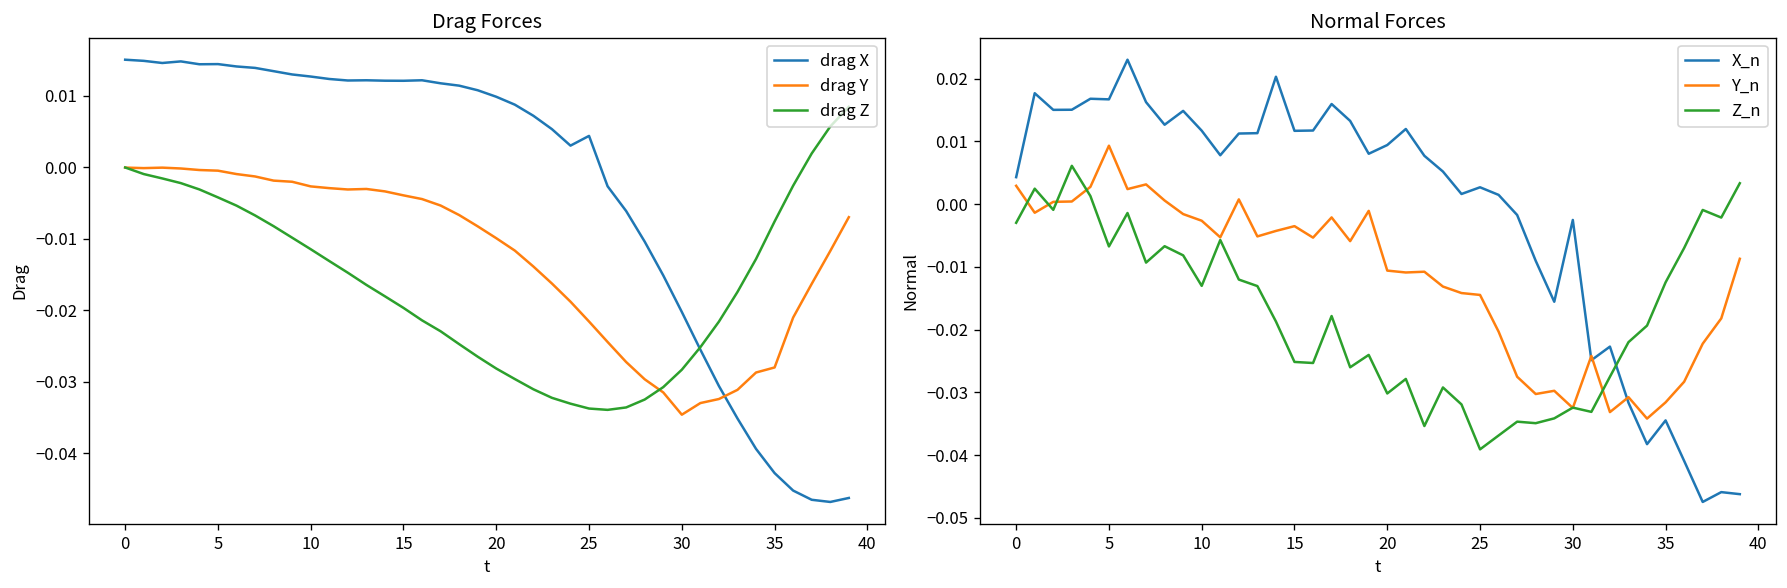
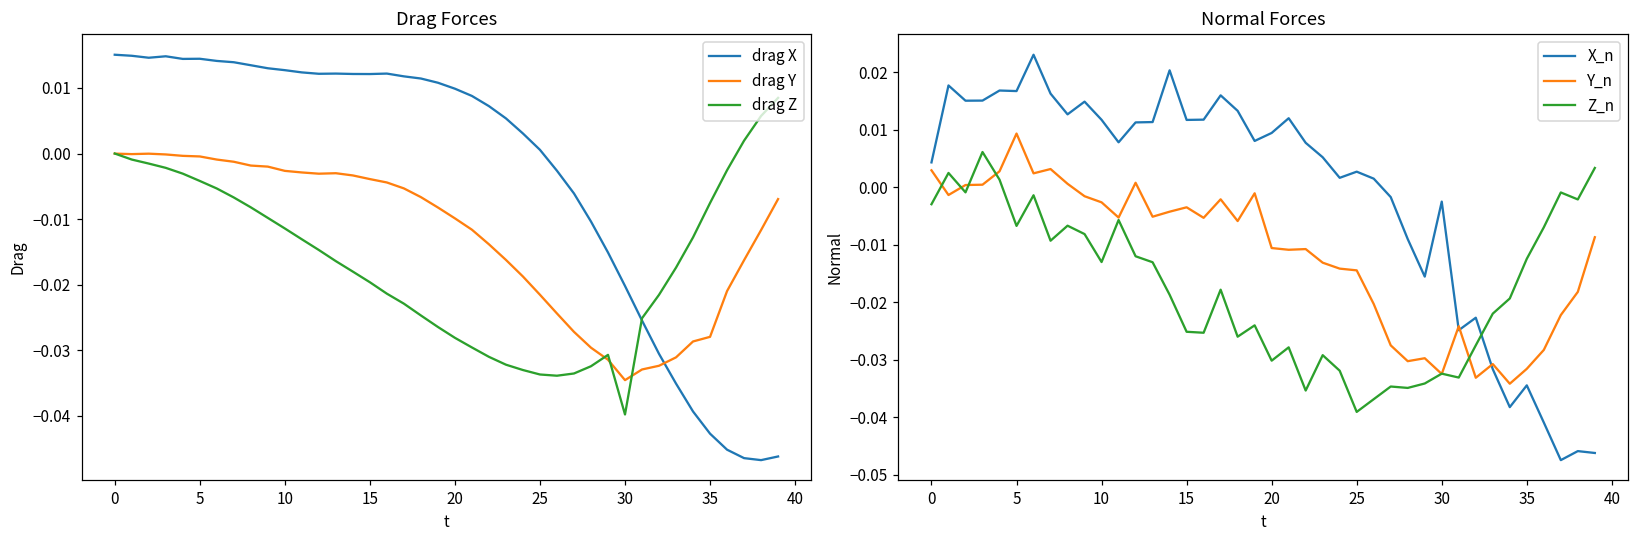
Drag Forces, drag X, 25: 0.004 -> 0.001
Drag Forces, drag Z, 30: -0.028 -> -0.040
